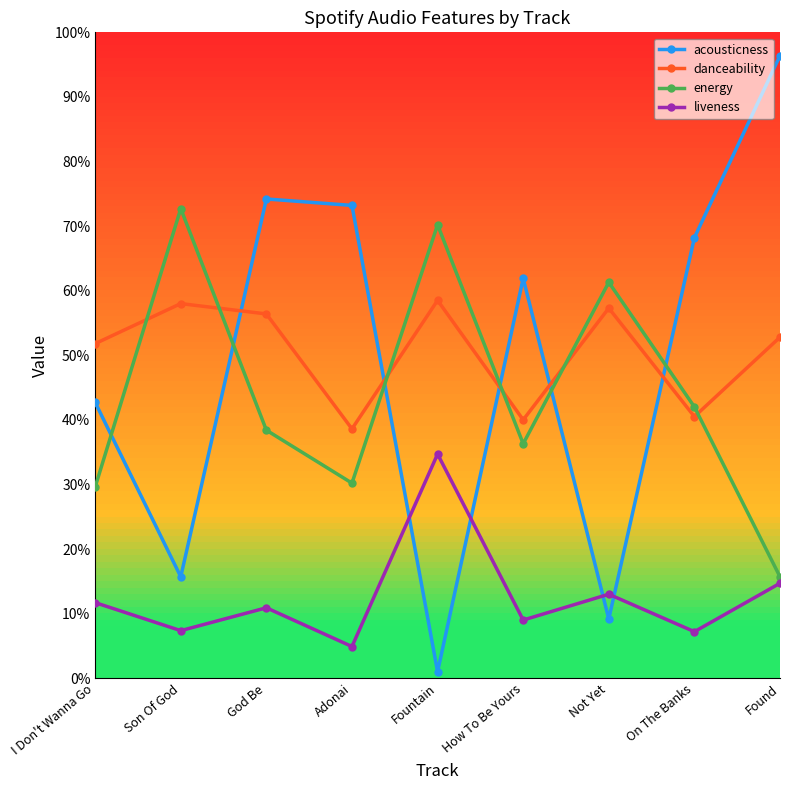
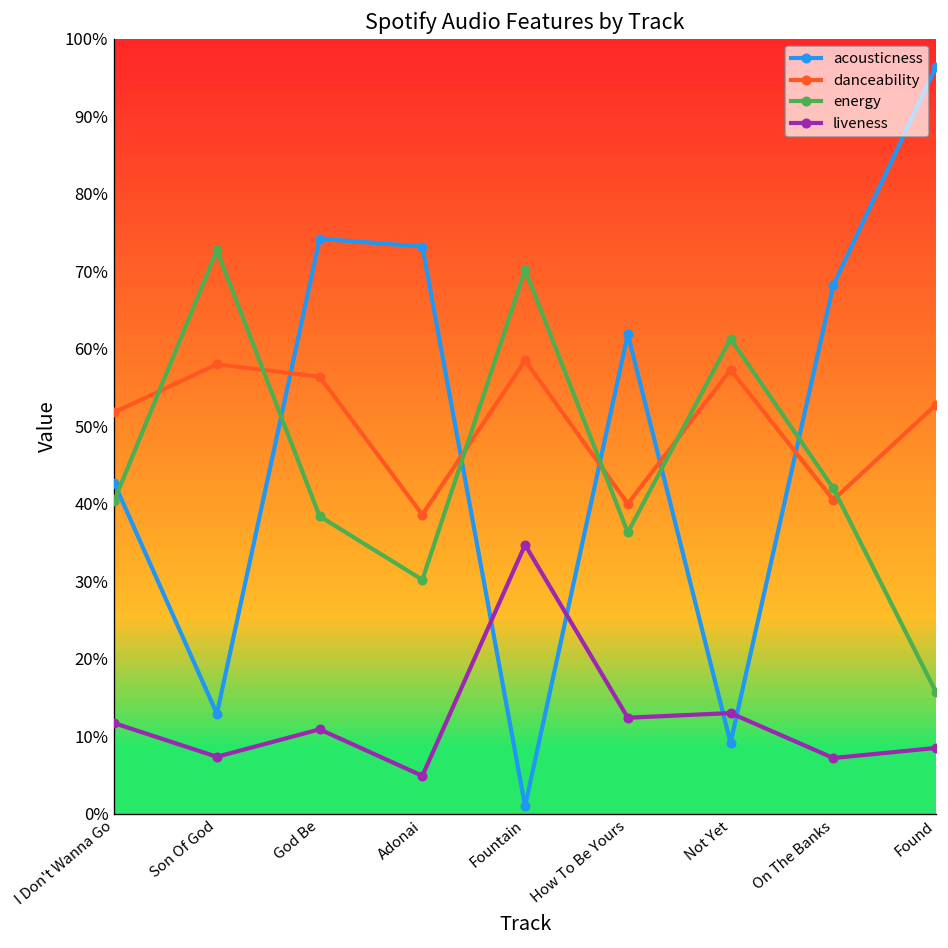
energy, I Don't Wanna Go: 30% -> 40%
acousticness, Son Of God: 16% -> 13%
liveness, How To Be Yours: 9% -> 12%
liveness, Found: 15% -> 9%
